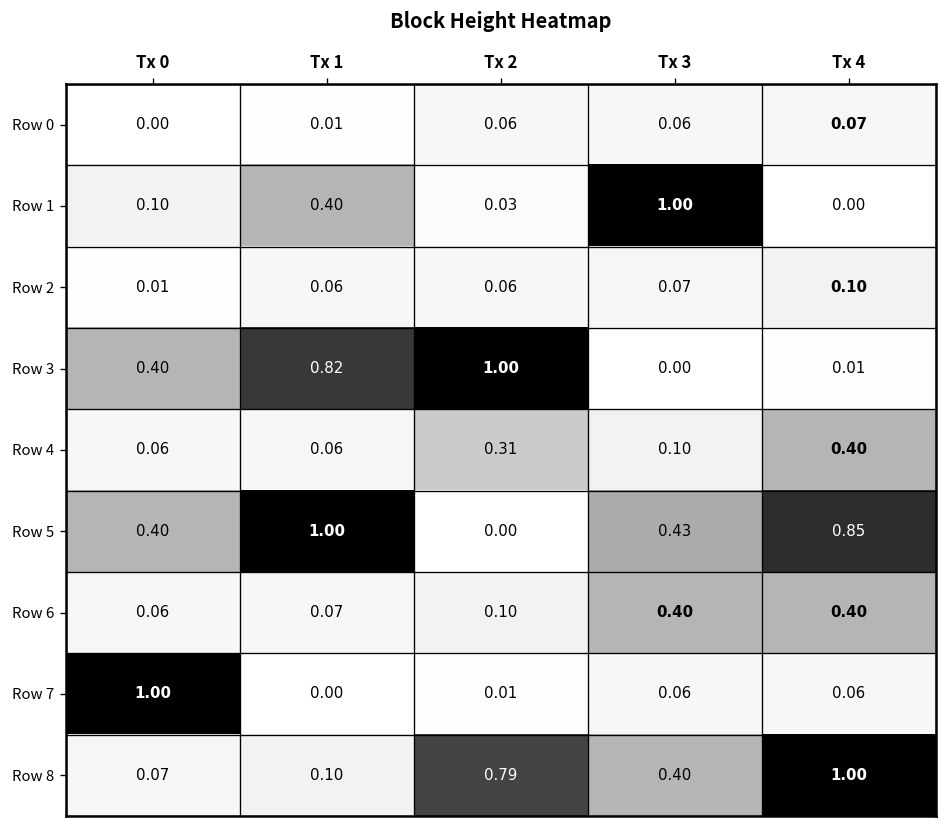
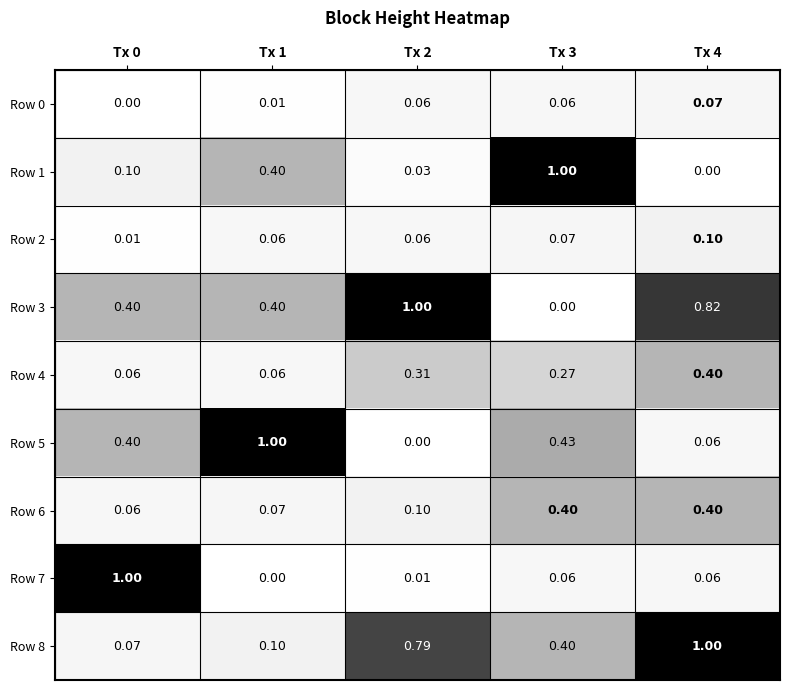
Row 3, Tx 1: 0.82 -> 0.40
Row 3, Tx 4: 0.01 -> 0.82
Row 4, Tx 3: 0.10 -> 0.27
Row 5, Tx 4: 0.85 -> 0.06
